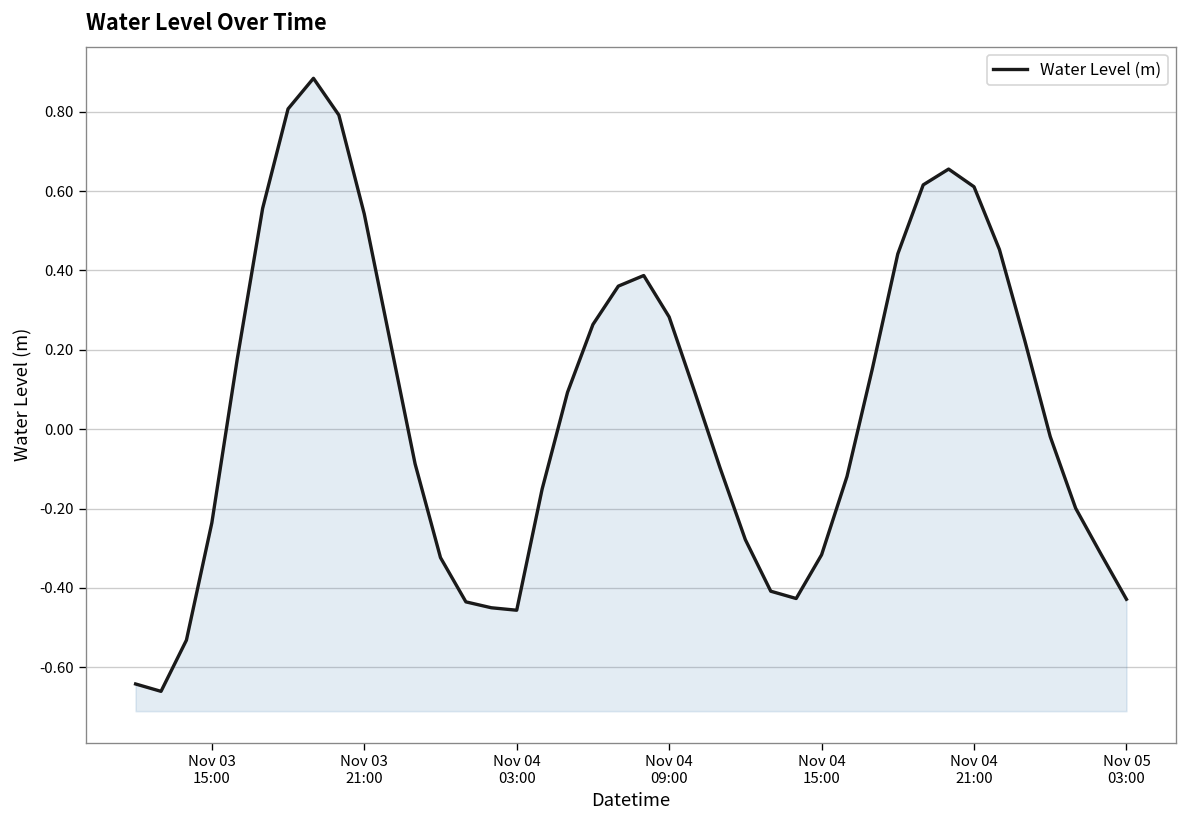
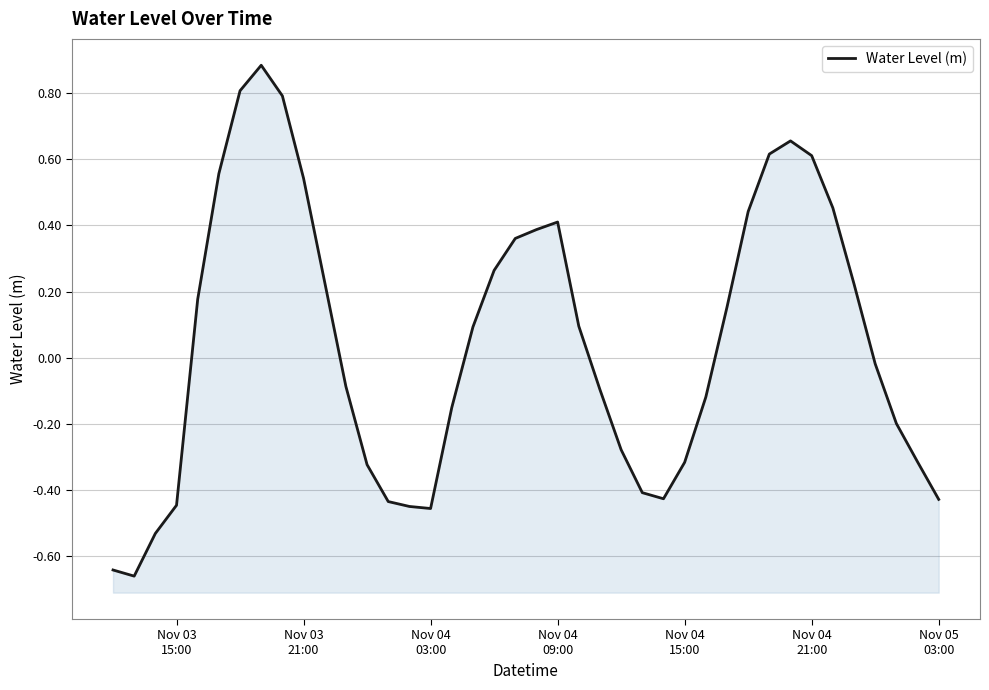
Nov 03 15:00: -0.24 -> -0.45
Nov 04 09:00: 0.28 -> 0.41
